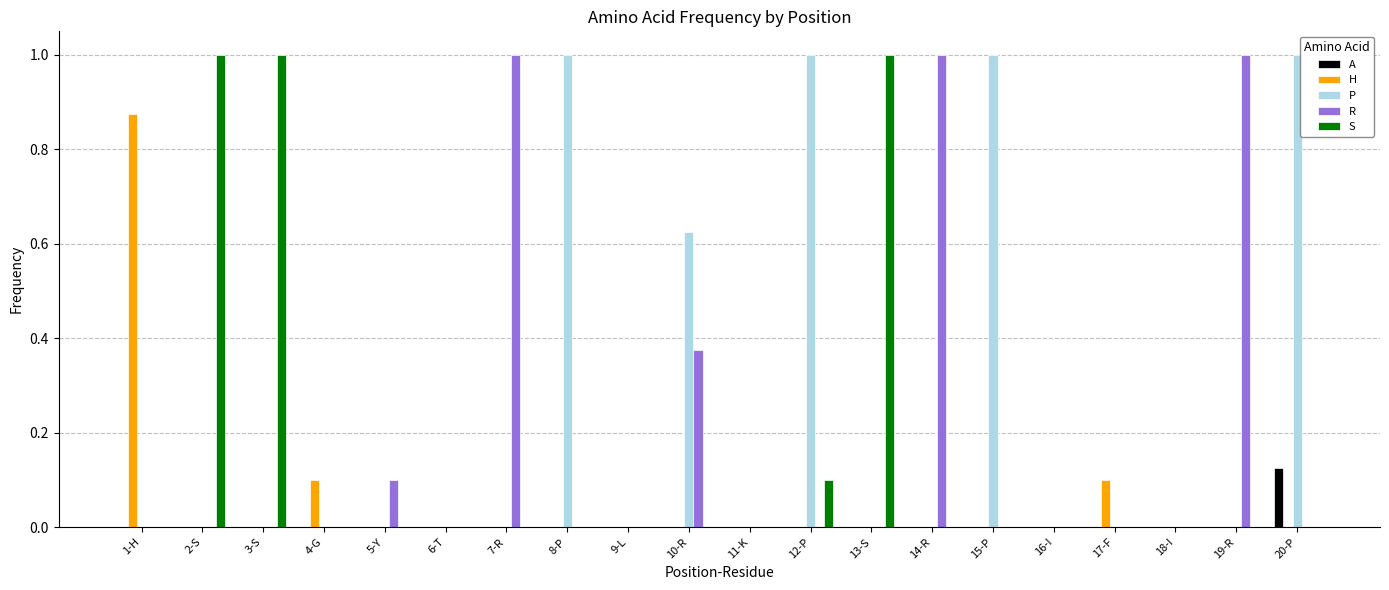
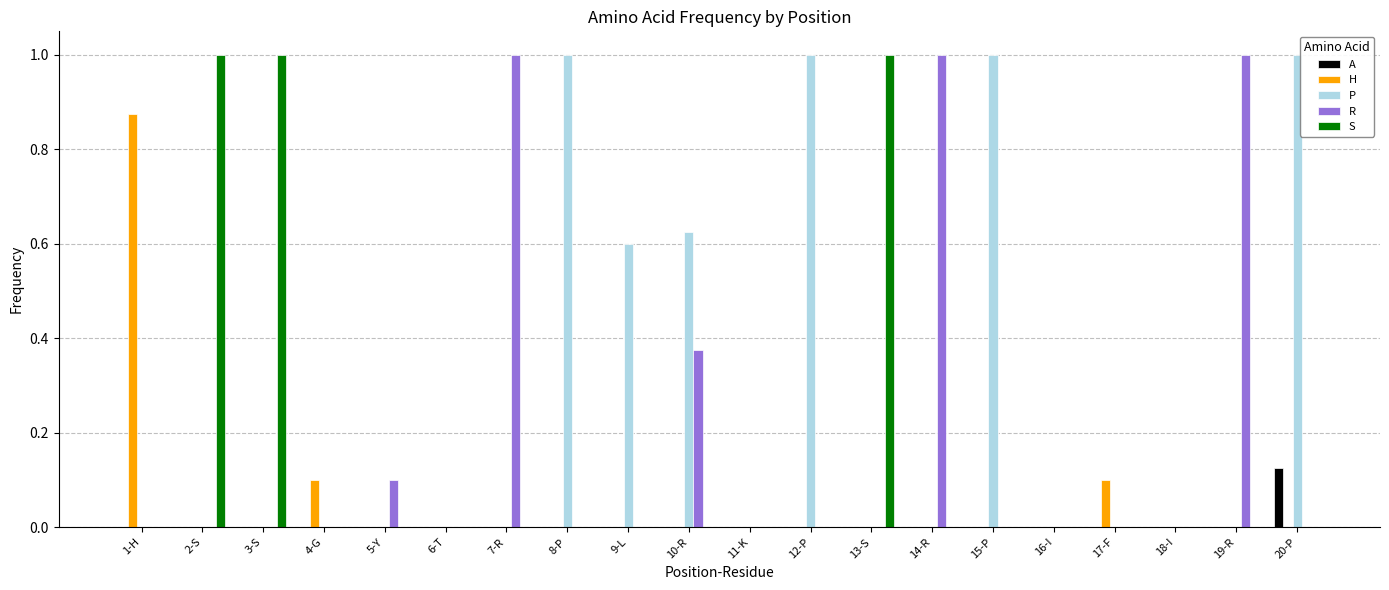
P, 9-L: 0.0 -> 0.6
S, 12-P: 0.1 -> 0.0
